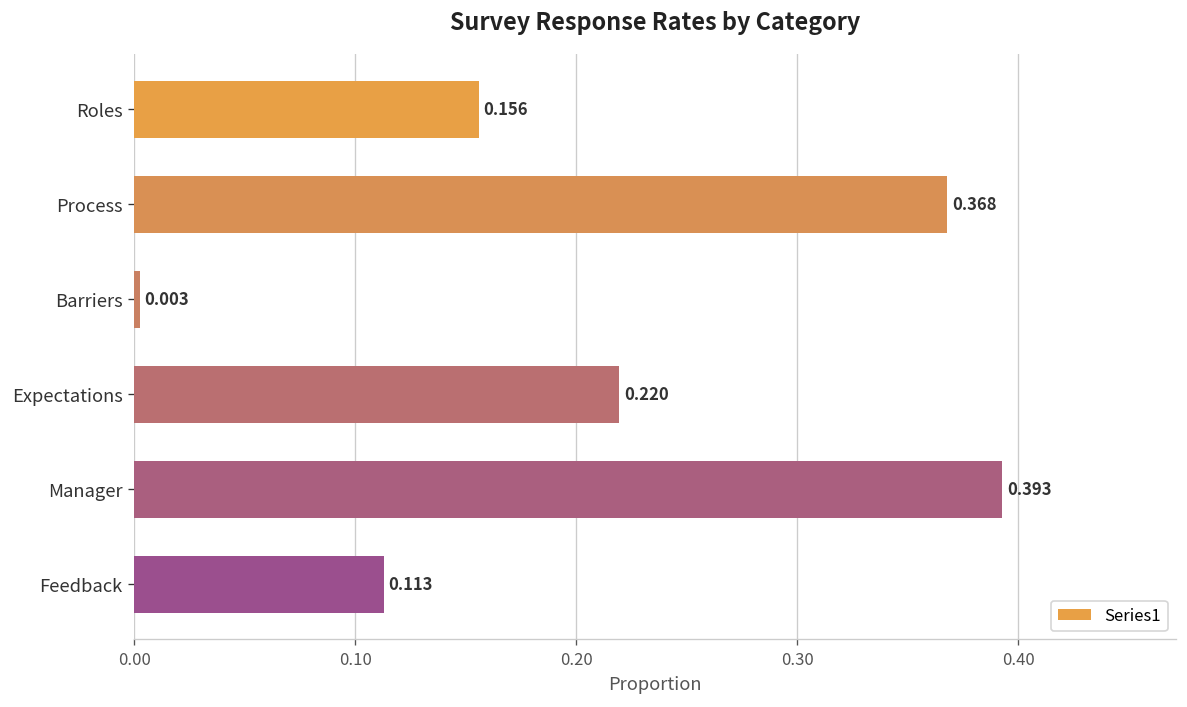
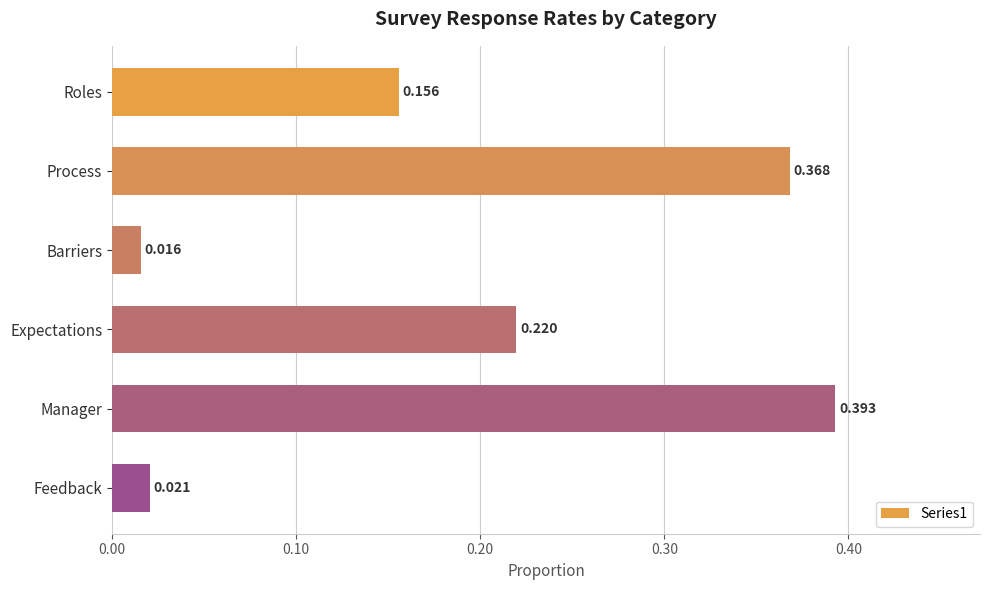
Barriers: 0.003 -> 0.016
Feedback: 0.113 -> 0.021
